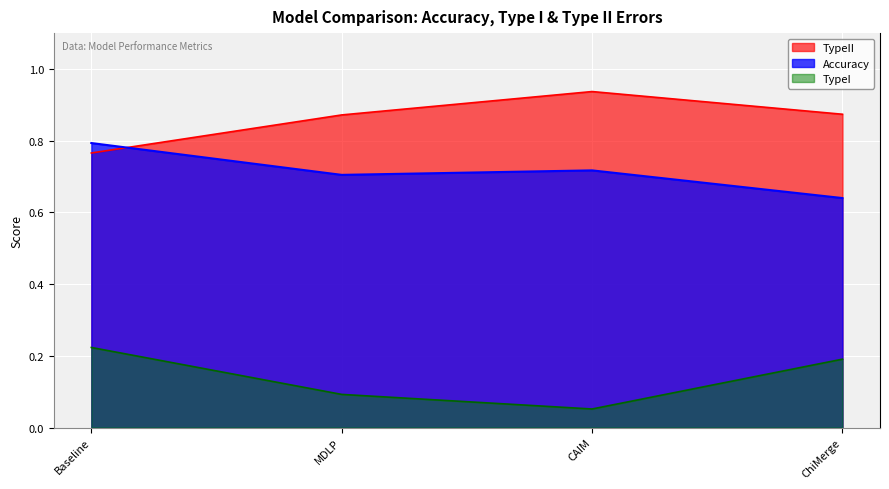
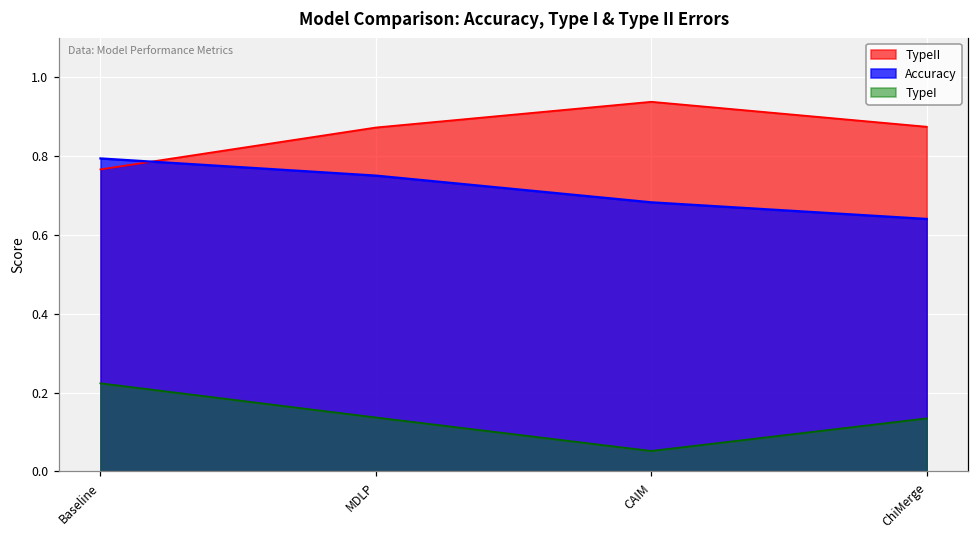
Accuracy, MDLP: 0.70 -> 0.75
TypeI, MDLP: 0.09 -> 0.14
Accuracy, CAIM: 0.72 -> 0.68
TypeI, ChiMerge: 0.19 -> 0.13
